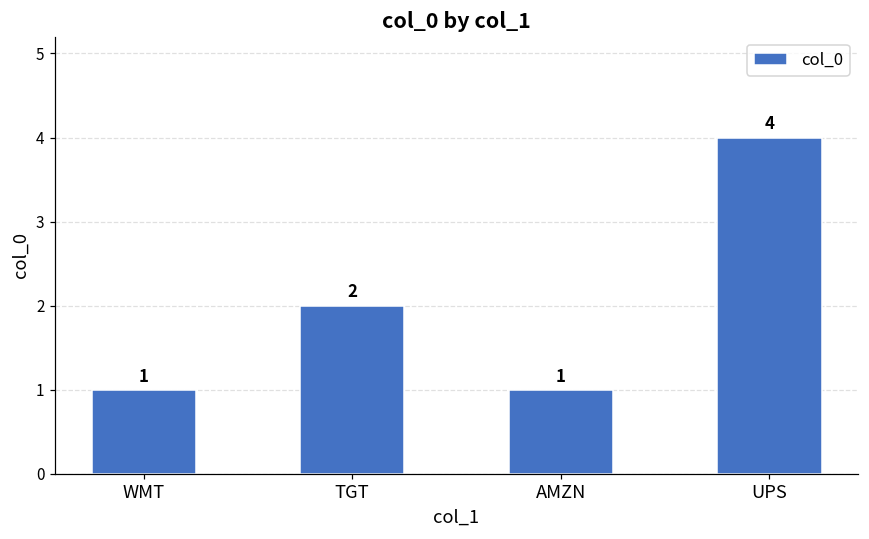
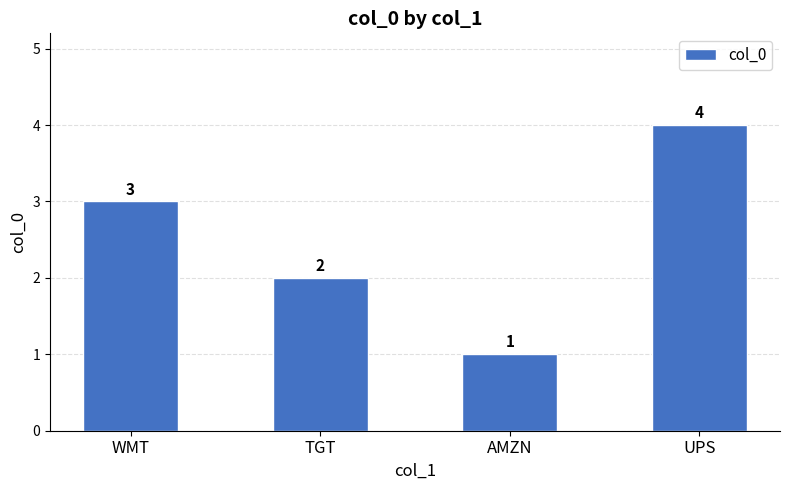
WMT: 1 -> 3
